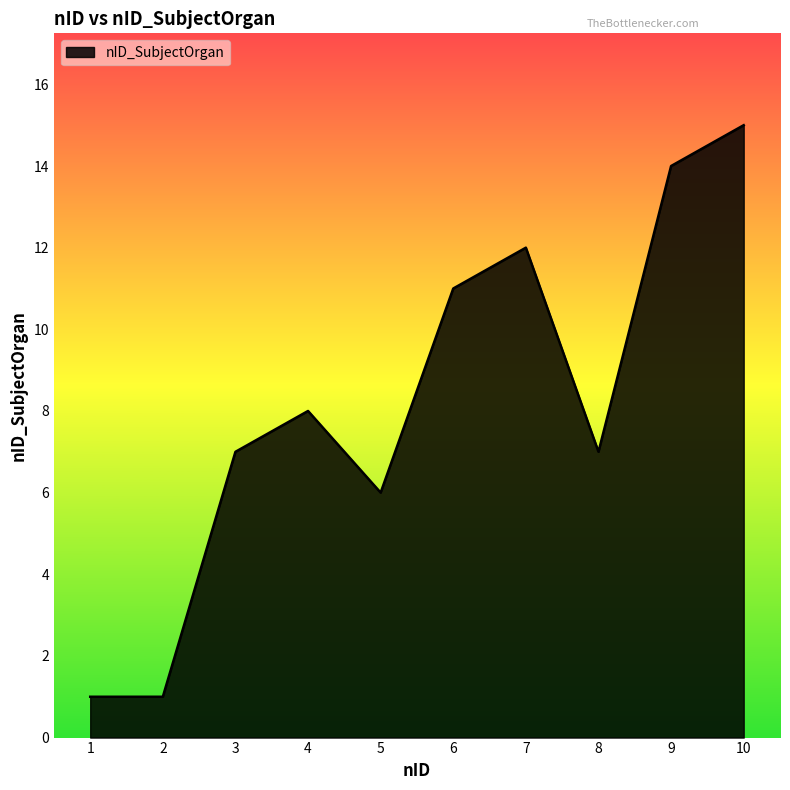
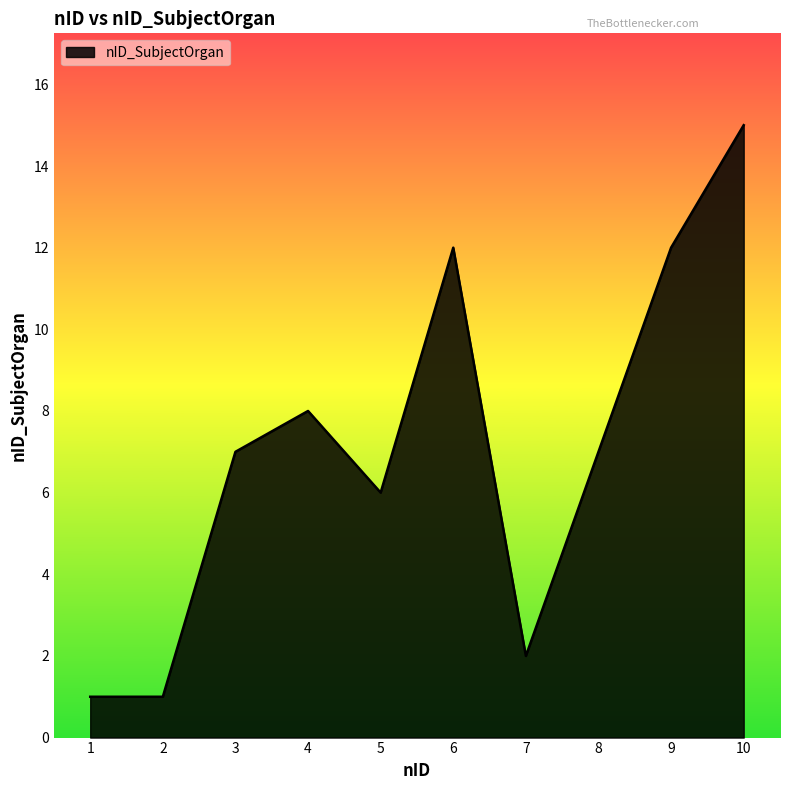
6: 11 -> 12
7: 12 -> 2
9: 14 -> 12
